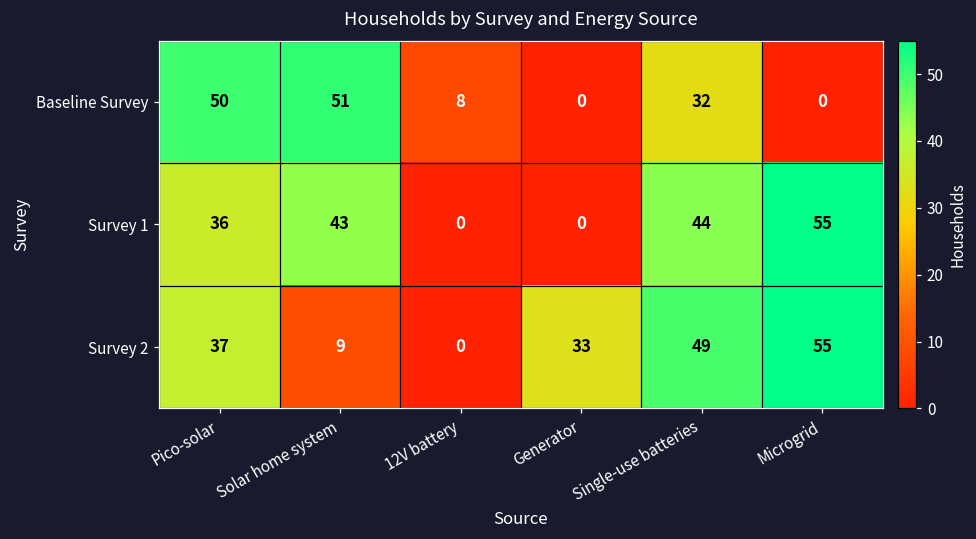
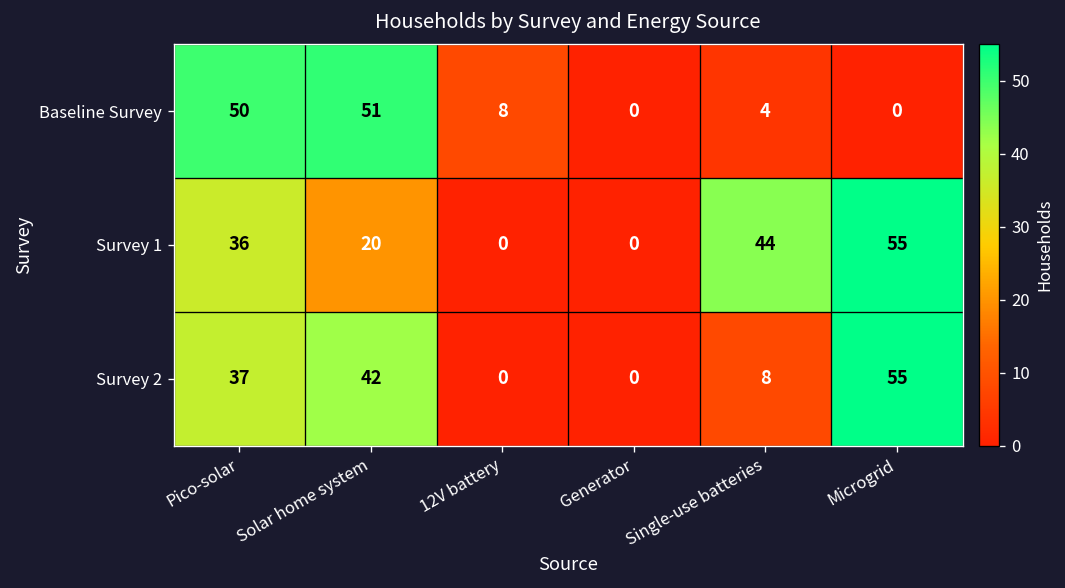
Baseline Survey, Single-use batteries: 32 -> 4
Survey 1, Solar home system: 43 -> 20
Survey 2, Solar home system: 9 -> 42
Survey 2, Generator: 33 -> 0
Survey 2, Single-use batteries: 49 -> 8
